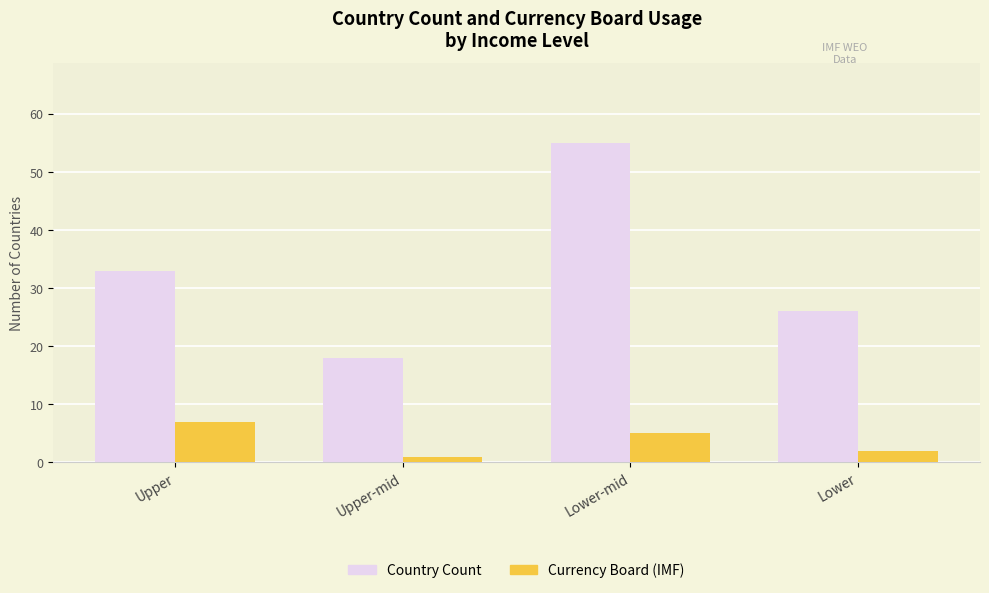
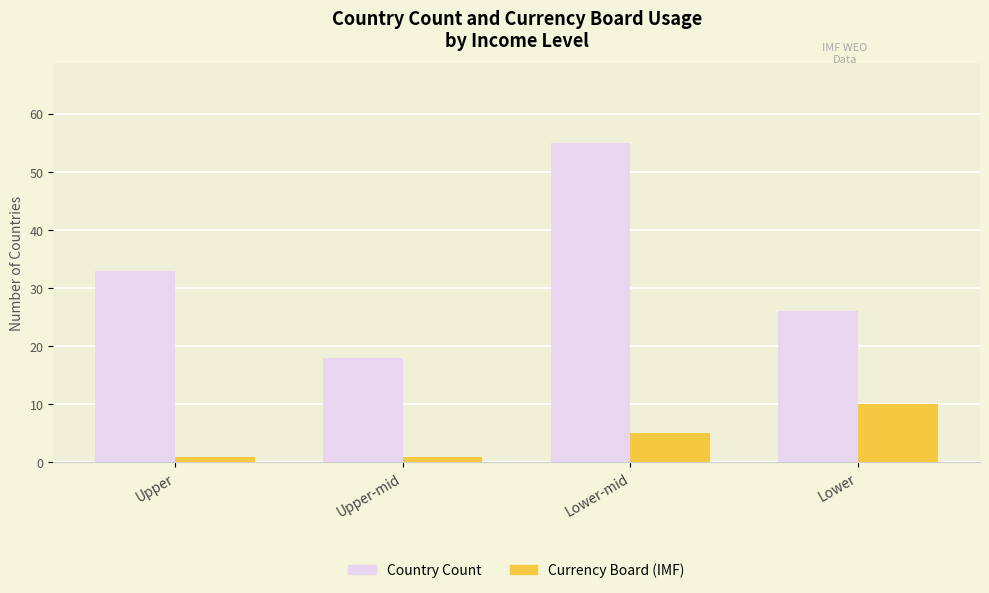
Currency Board (IMF), Upper: 7 -> 1
Currency Board (IMF), Lower: 2 -> 10
